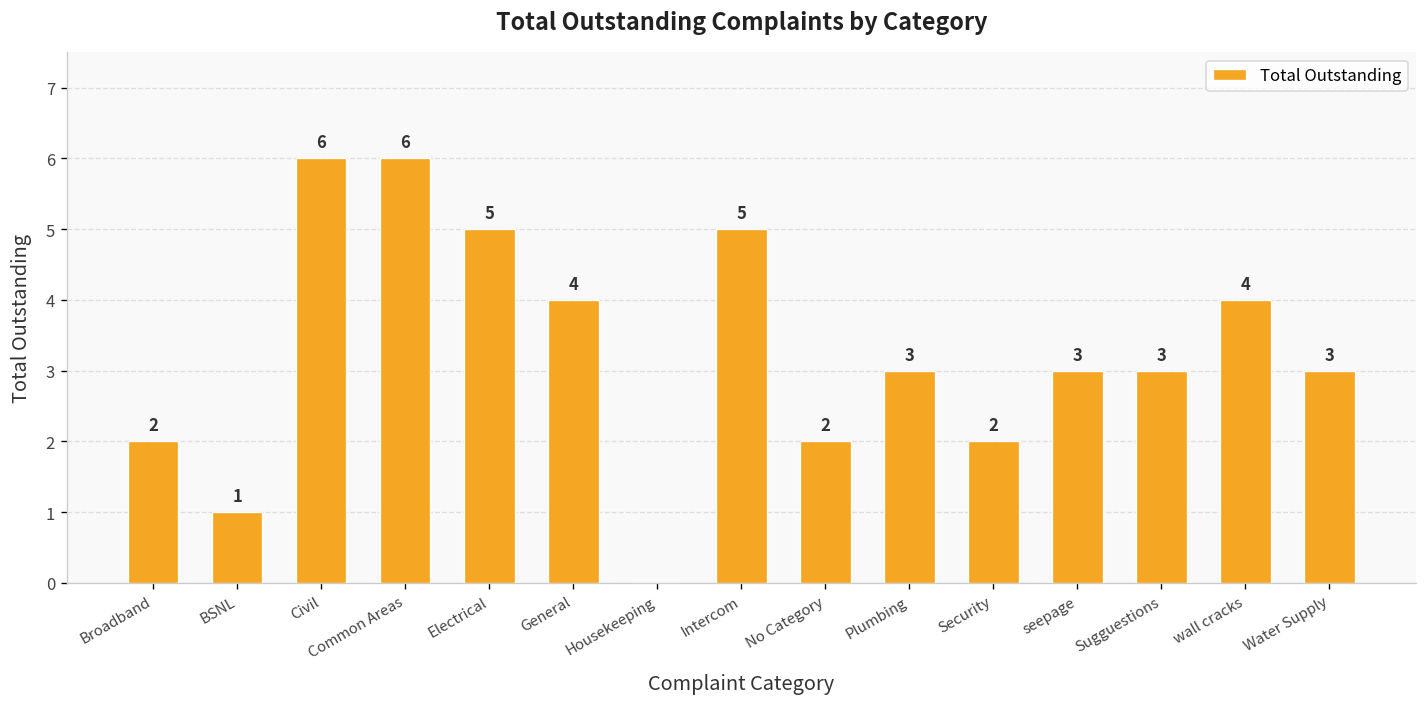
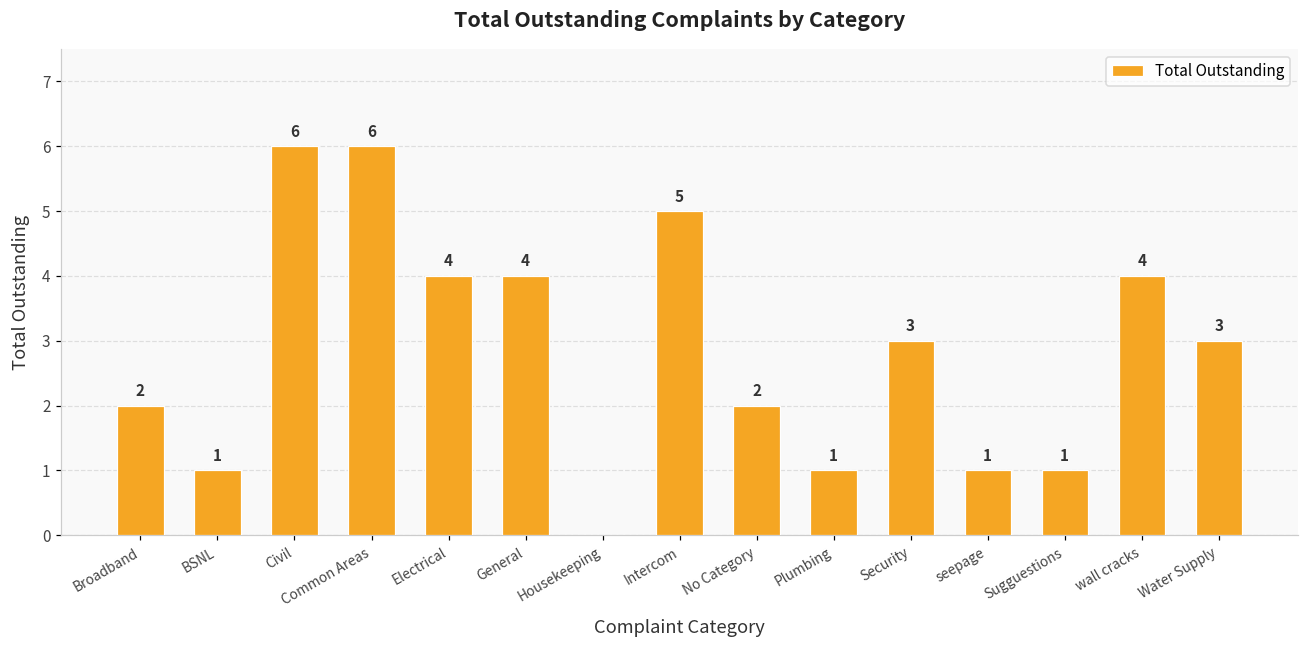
Electrical: 5 -> 4
Plumbing: 3 -> 1
Security: 2 -> 3
seepage: 3 -> 1
Sugguestions: 3 -> 1
